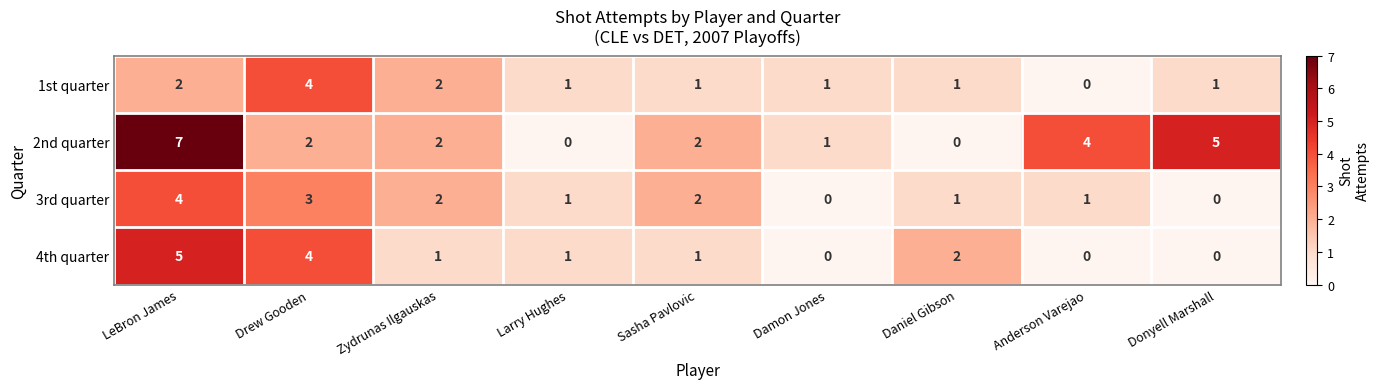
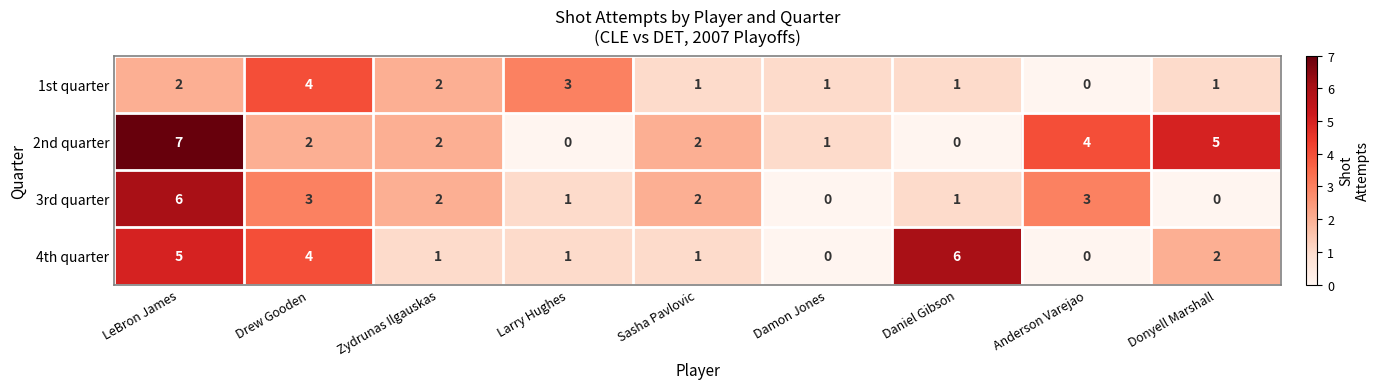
1st quarter, Larry Hughes: 1 -> 3
3rd quarter, LeBron James: 4 -> 6
3rd quarter, Anderson Varejao: 1 -> 3
4th quarter, Daniel Gibson: 2 -> 6
4th quarter, Donyell Marshall: 0 -> 2
